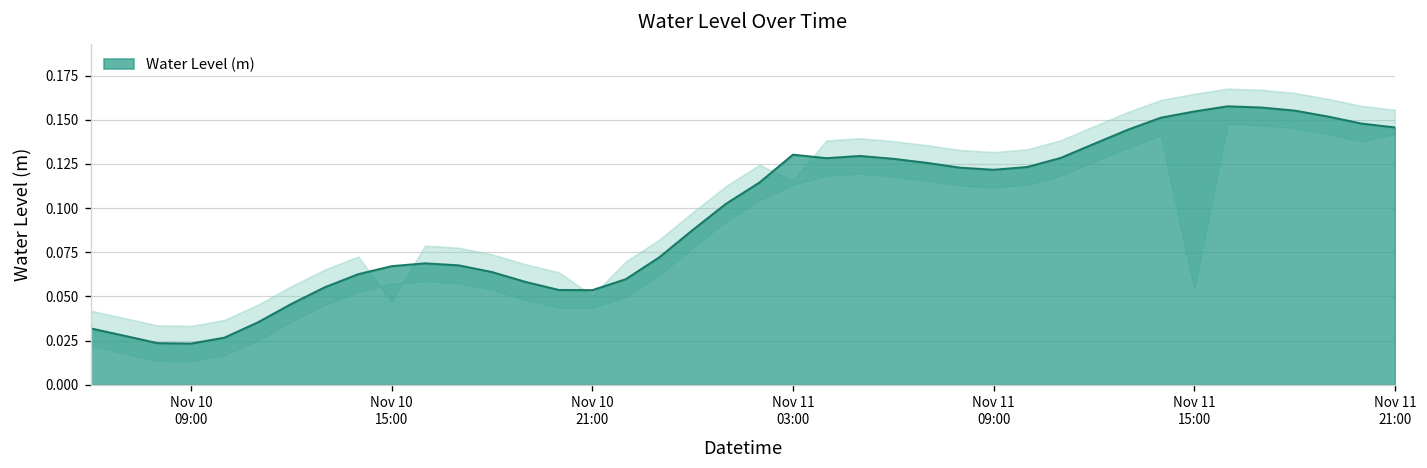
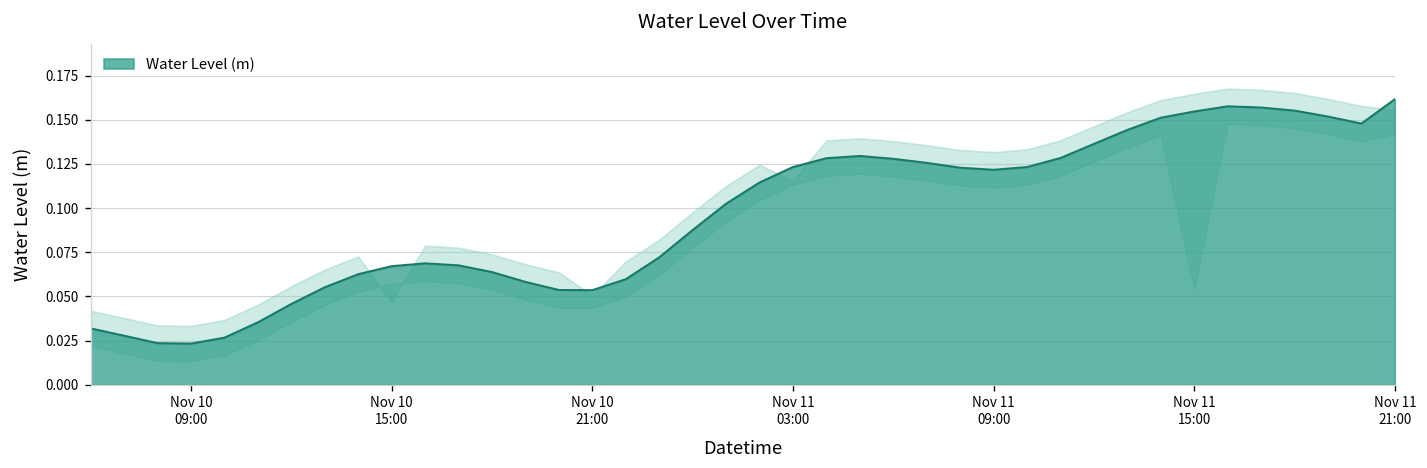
Water Level (m), Nov 11 03:00: 0.130 -> 0.123
Water Level (m), Nov 11 21:00: 0.146 -> 0.162
